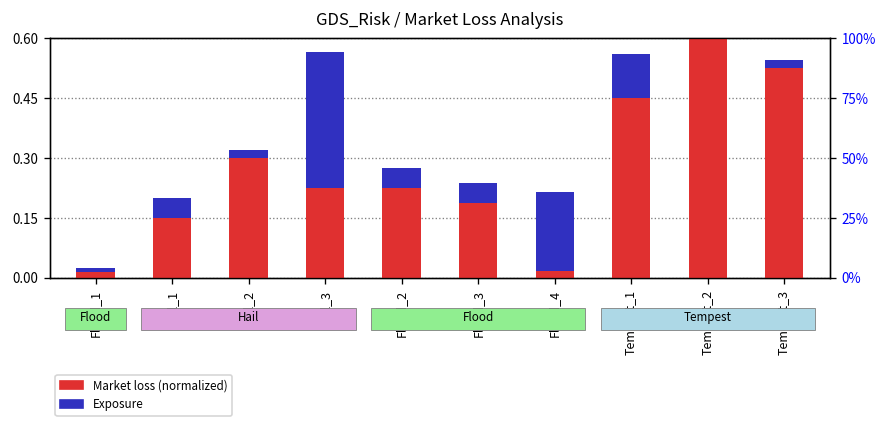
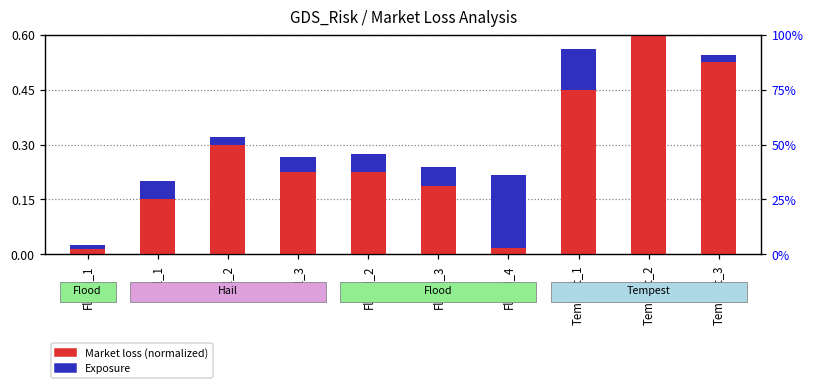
Exposure, Hail_3: 0.34 -> 0.04
